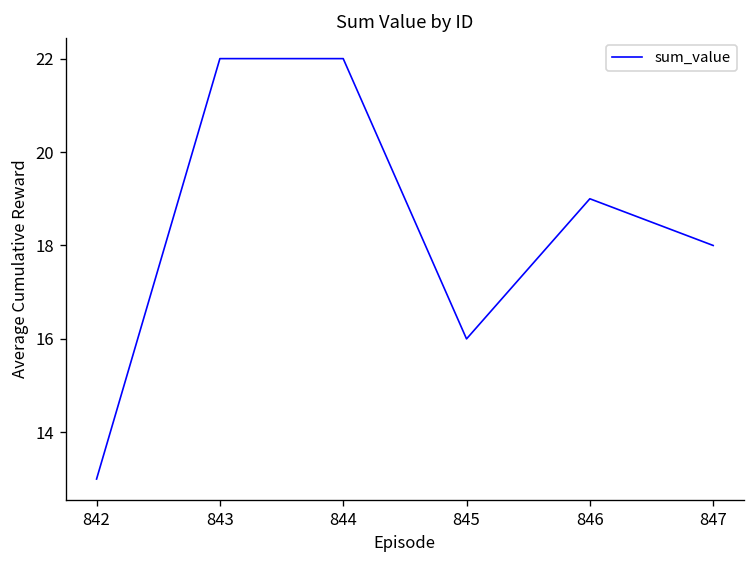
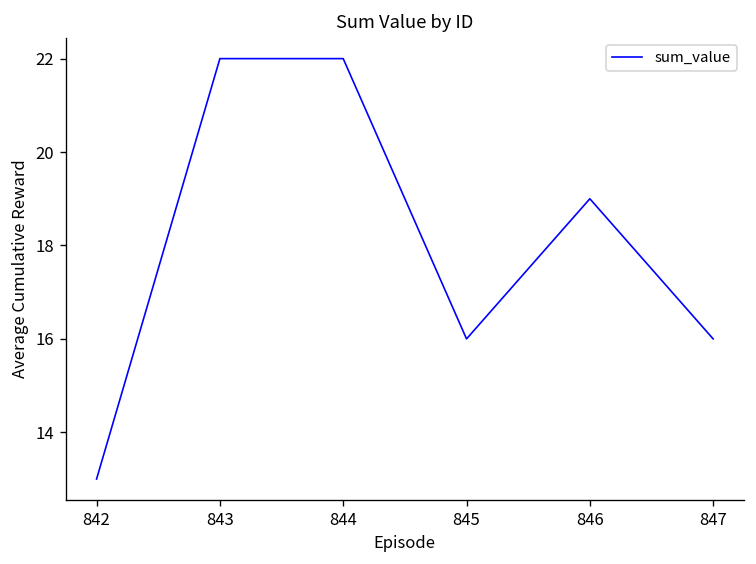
847: 18 -> 16
